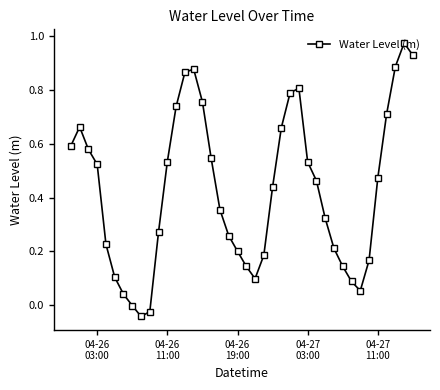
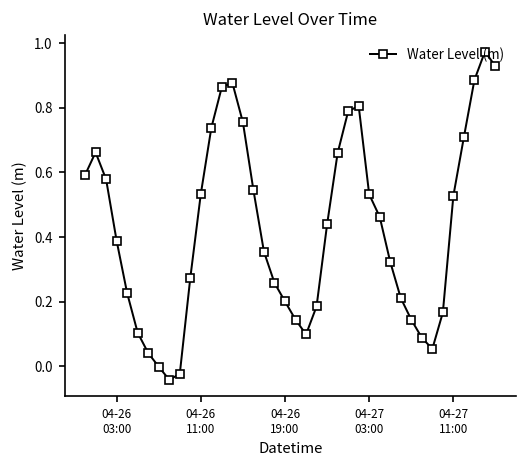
04-26 03:00: 0.52 -> 0.39
04-27 11:00: 0.47 -> 0.53
